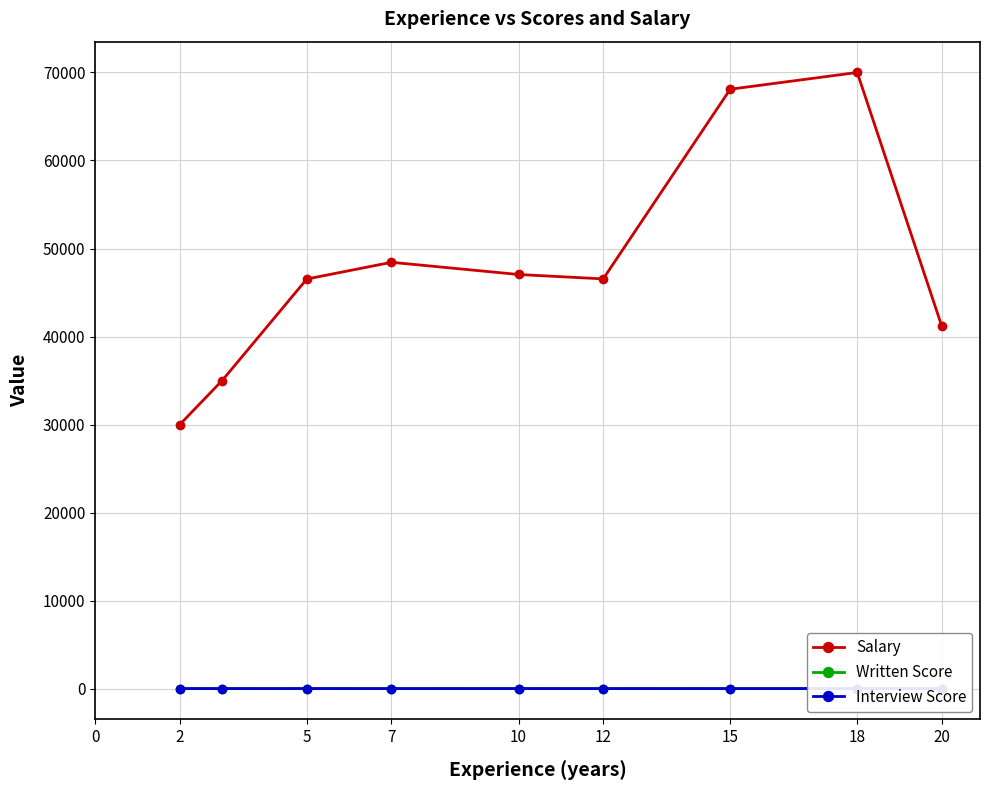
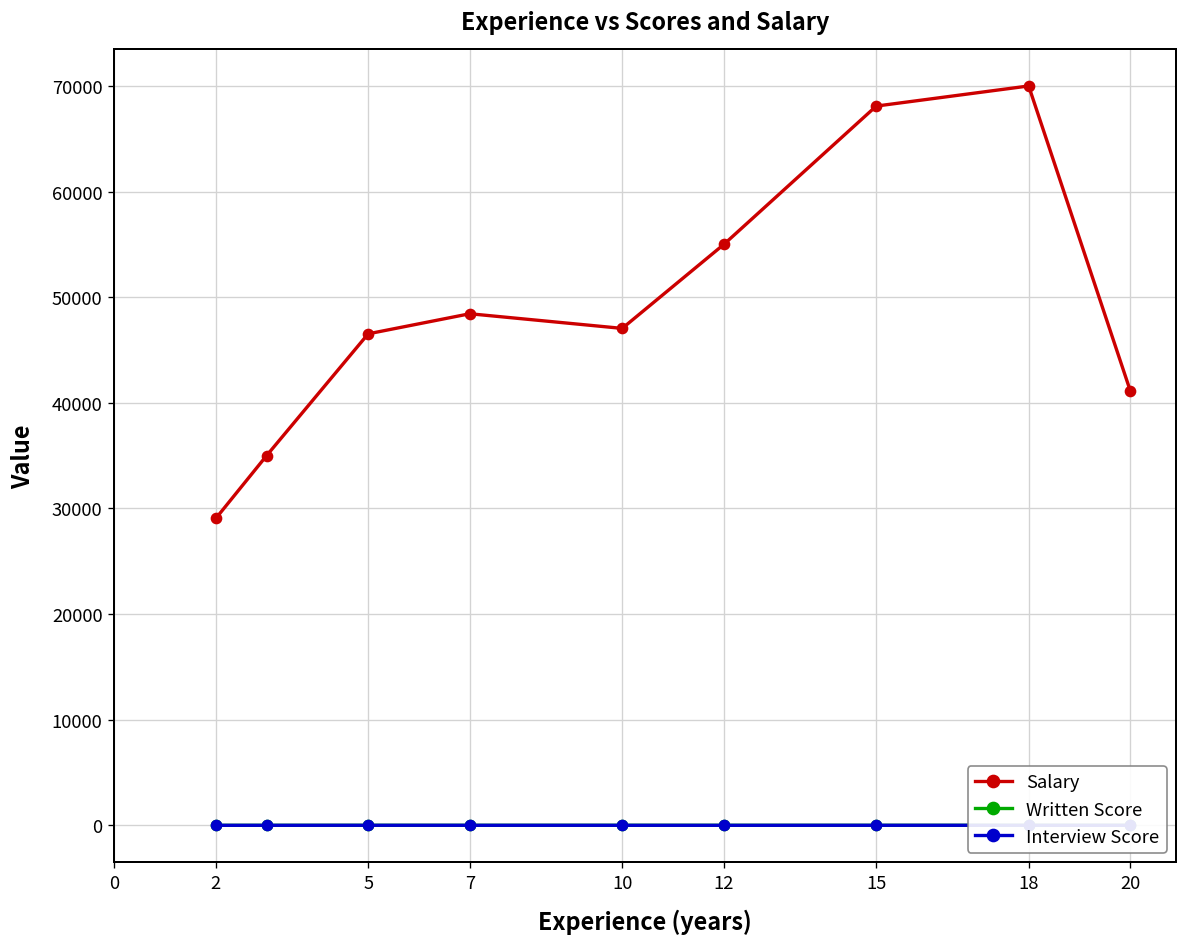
Salary, 2: 30000 -> 29000
Salary, 12: 47000 -> 55000
